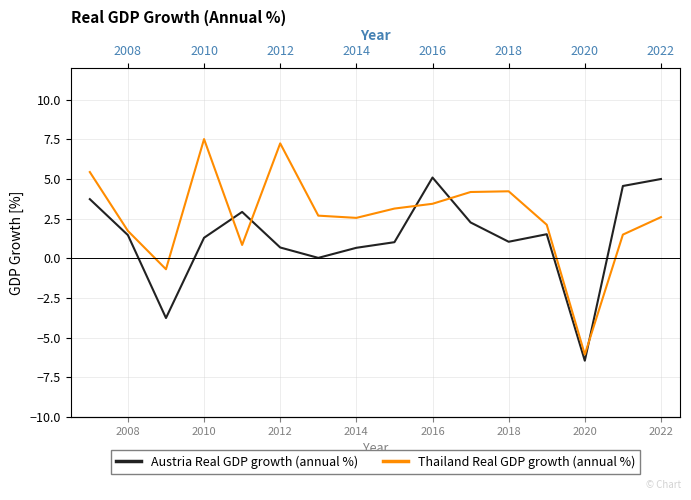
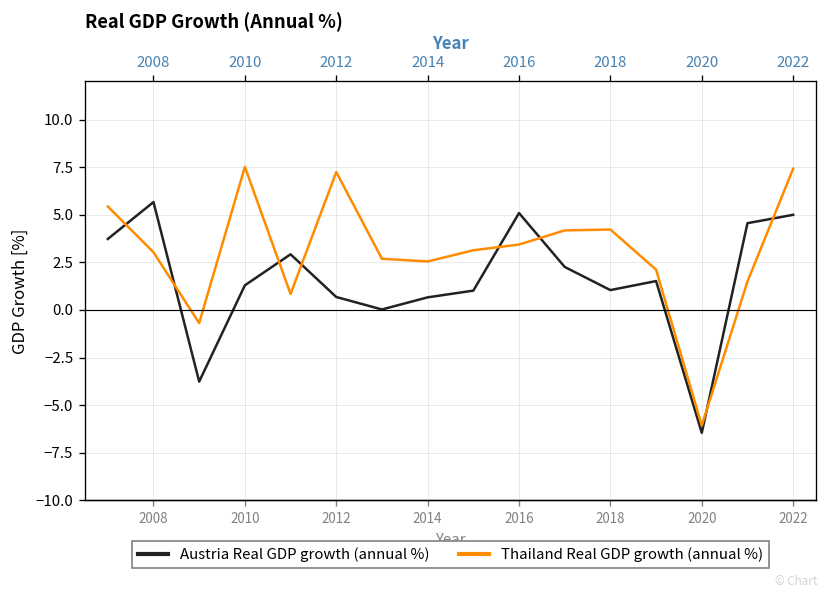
Austria Real GDP growth (annual %), 2008: 1.5 -> 5.7
Thailand Real GDP growth (annual %), 2008: 1.7 -> 3.0
Thailand Real GDP growth (annual %), 2022: 2.6 -> 7.4
